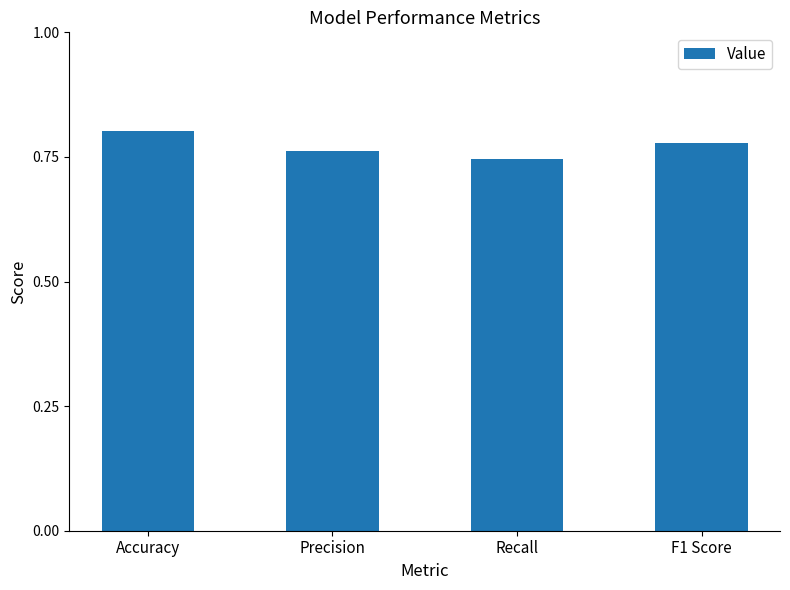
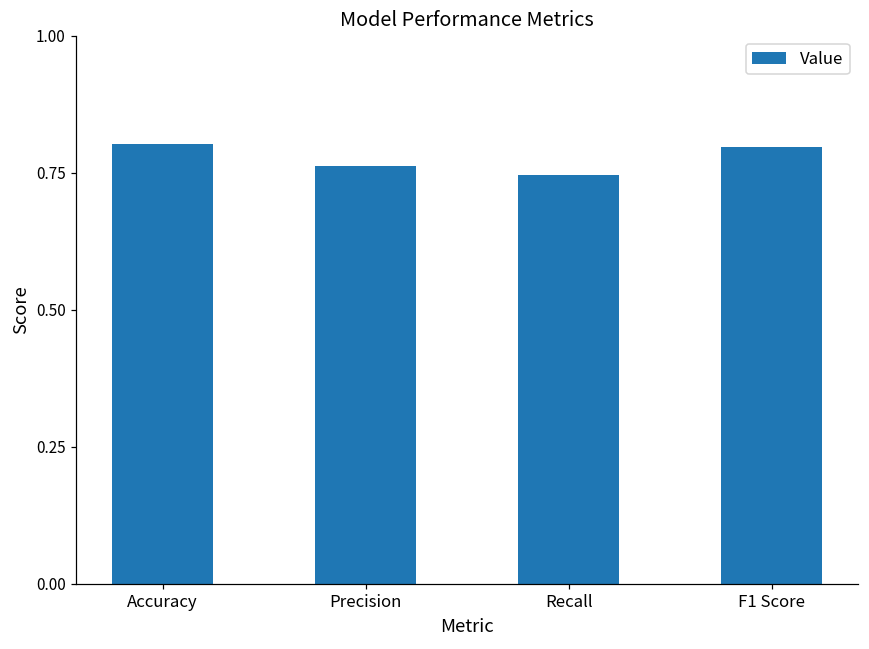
F1 Score: 0.78 -> 0.80
